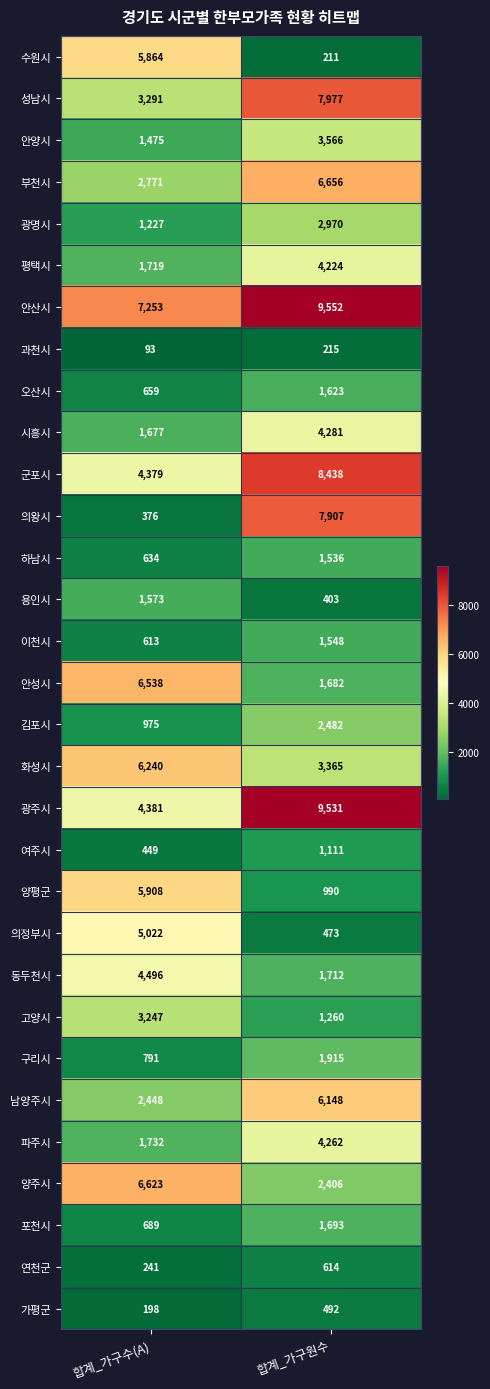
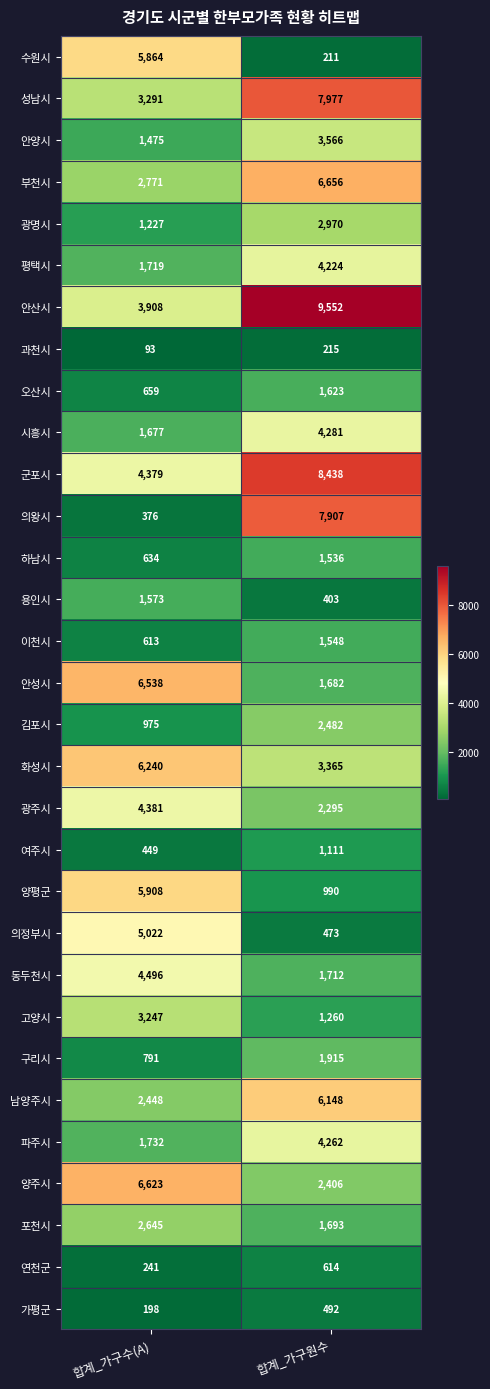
안산시, 합계_가구수(A): 7,253 -> 3,908
광주시, 합계_가구원수: 9,531 -> 2,295
포천시, 합계_가구수(A): 689 -> 2,645
